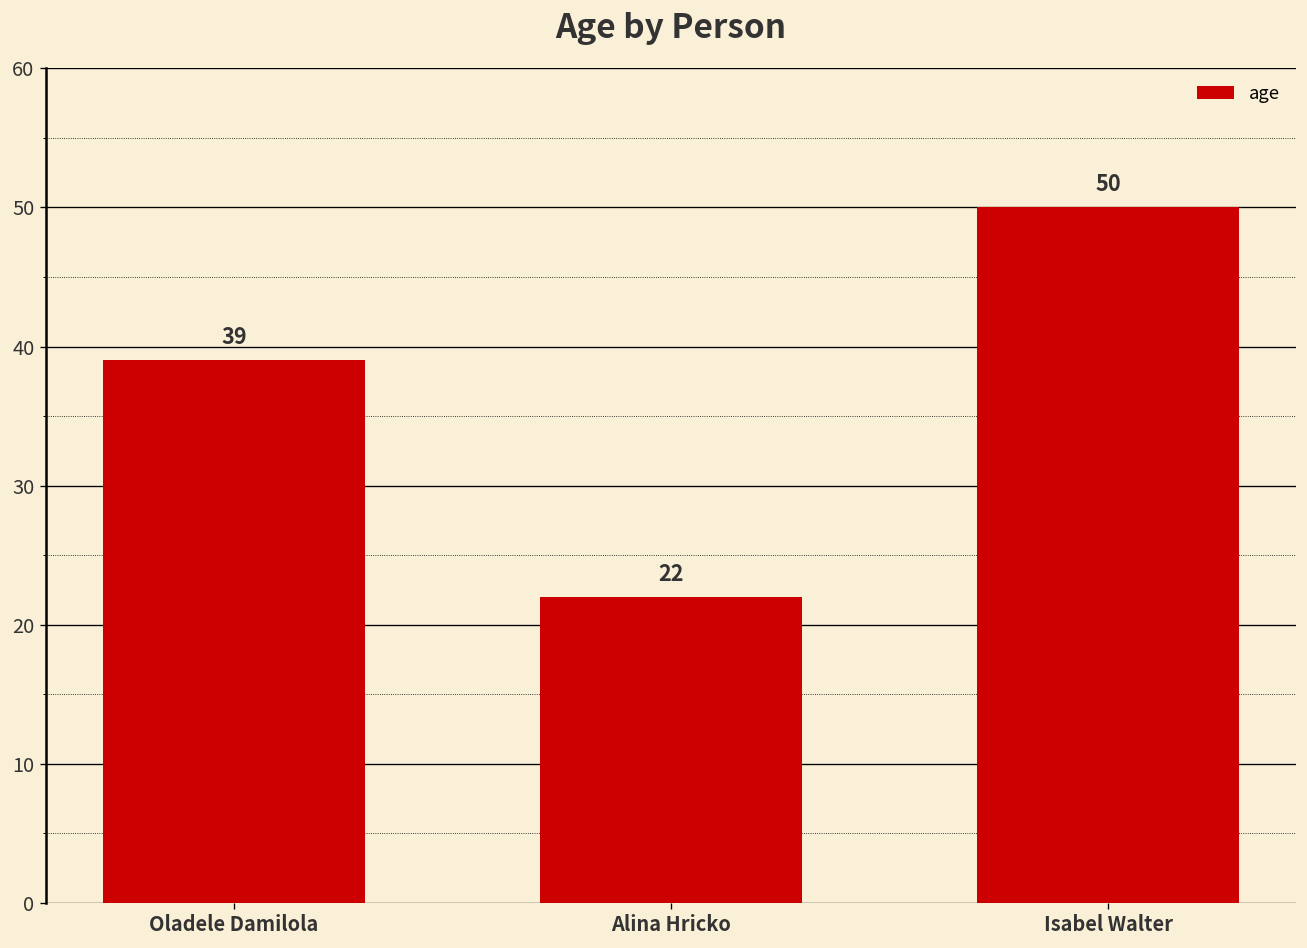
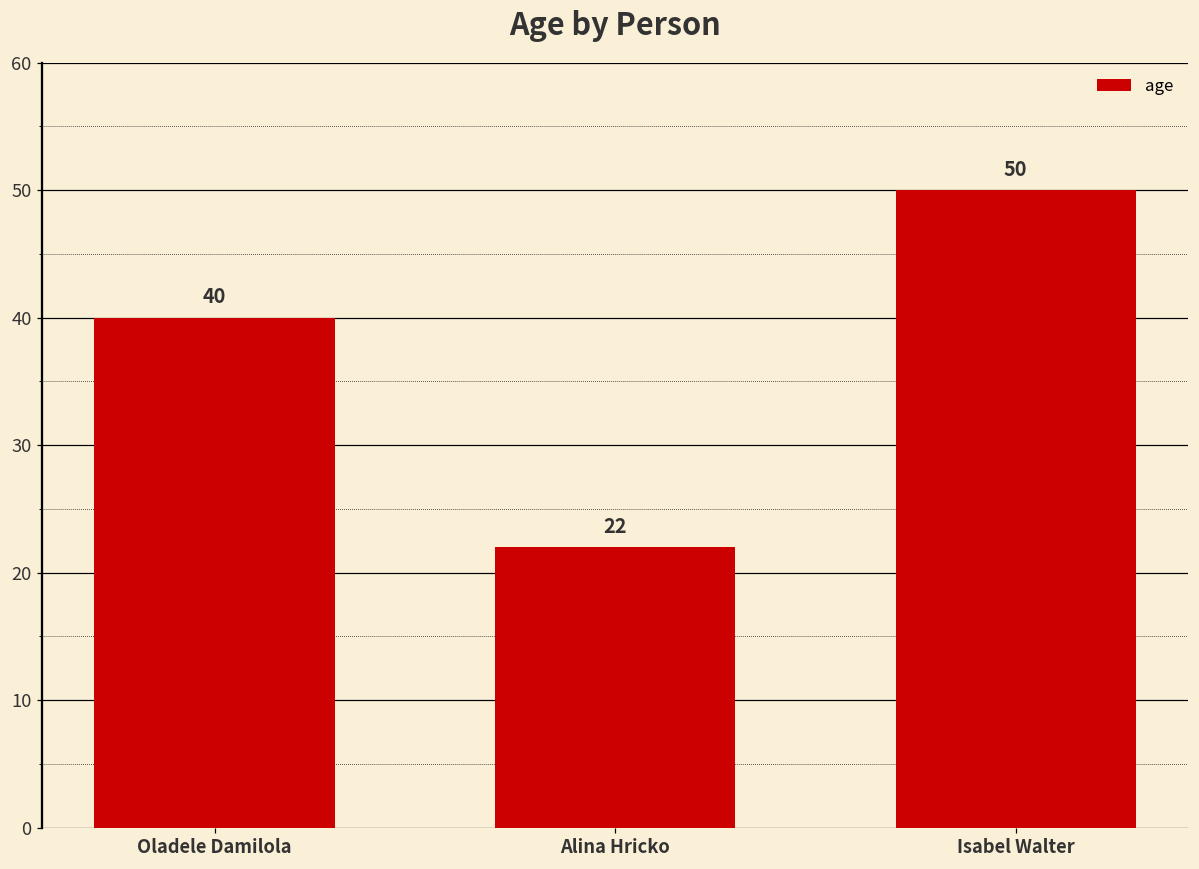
Oladele Damilola: 39 -> 40
